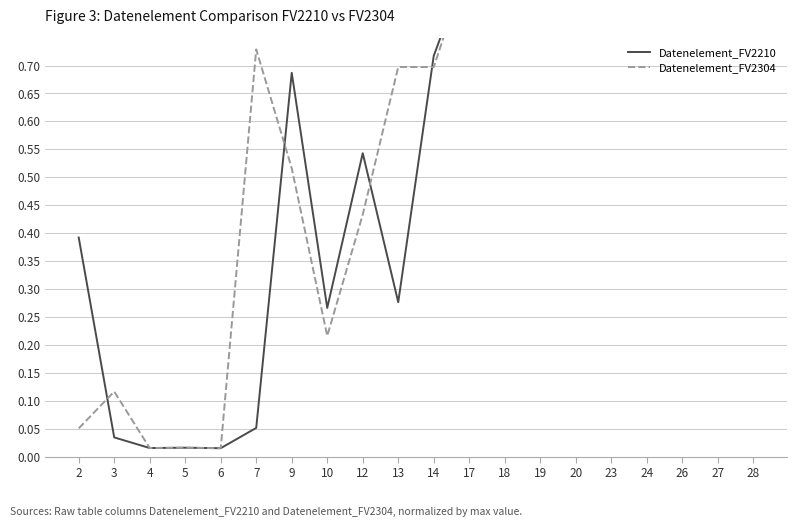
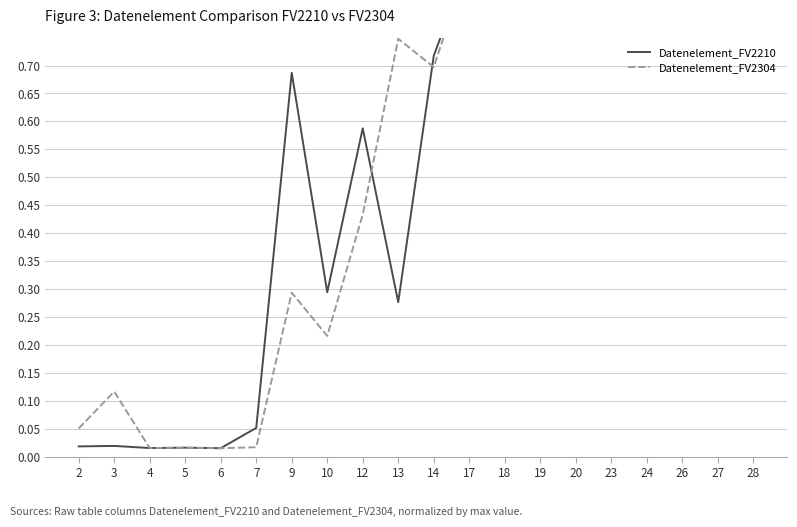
Datenelement_FV2210, 2: 0.39 -> 0.02
Datenelement_FV2210, 3: 0.03 -> 0.02
Datenelement_FV2304, 7: 0.73 -> 0.02
Datenelement_FV2304, 9: 0.52 -> 0.29
Datenelement_FV2210, 10: 0.27 -> 0.29
Datenelement_FV2210, 12: 0.54 -> 0.59
Datenelement_FV2304, 13: 0.70 -> 0.75
